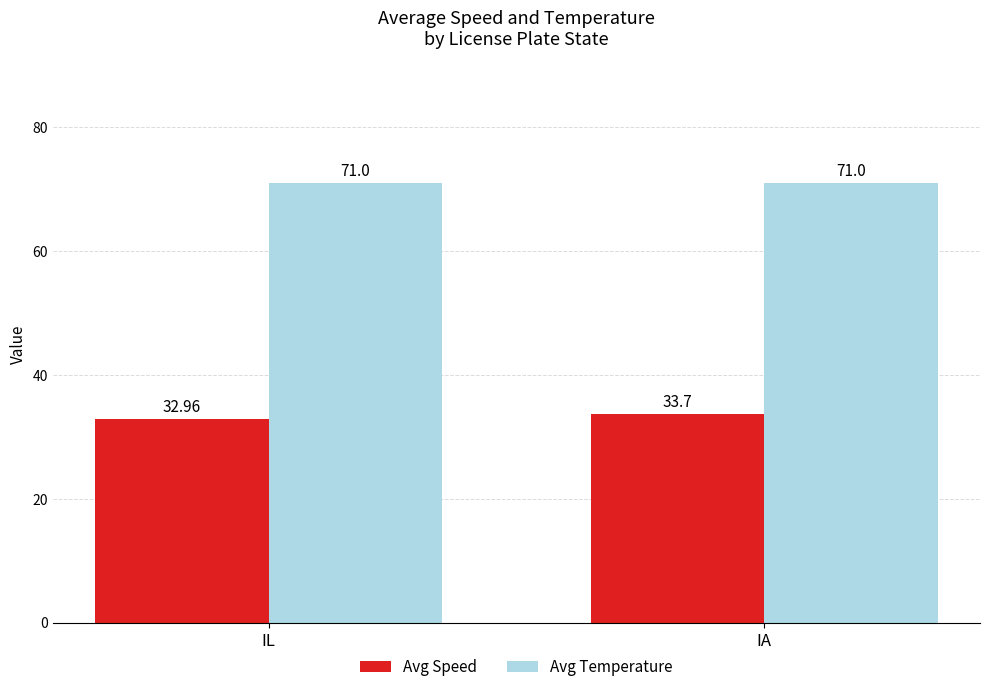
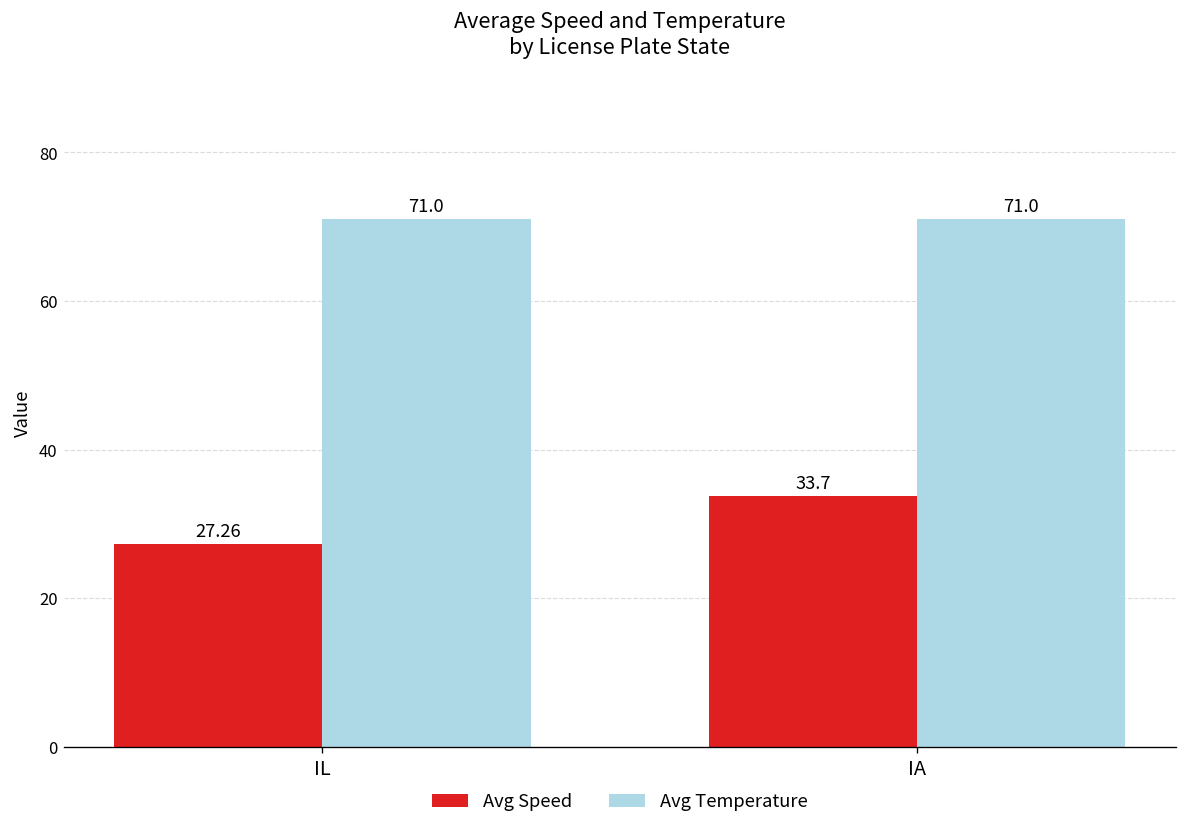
Avg Speed, IL: 32.96 -> 27.26
